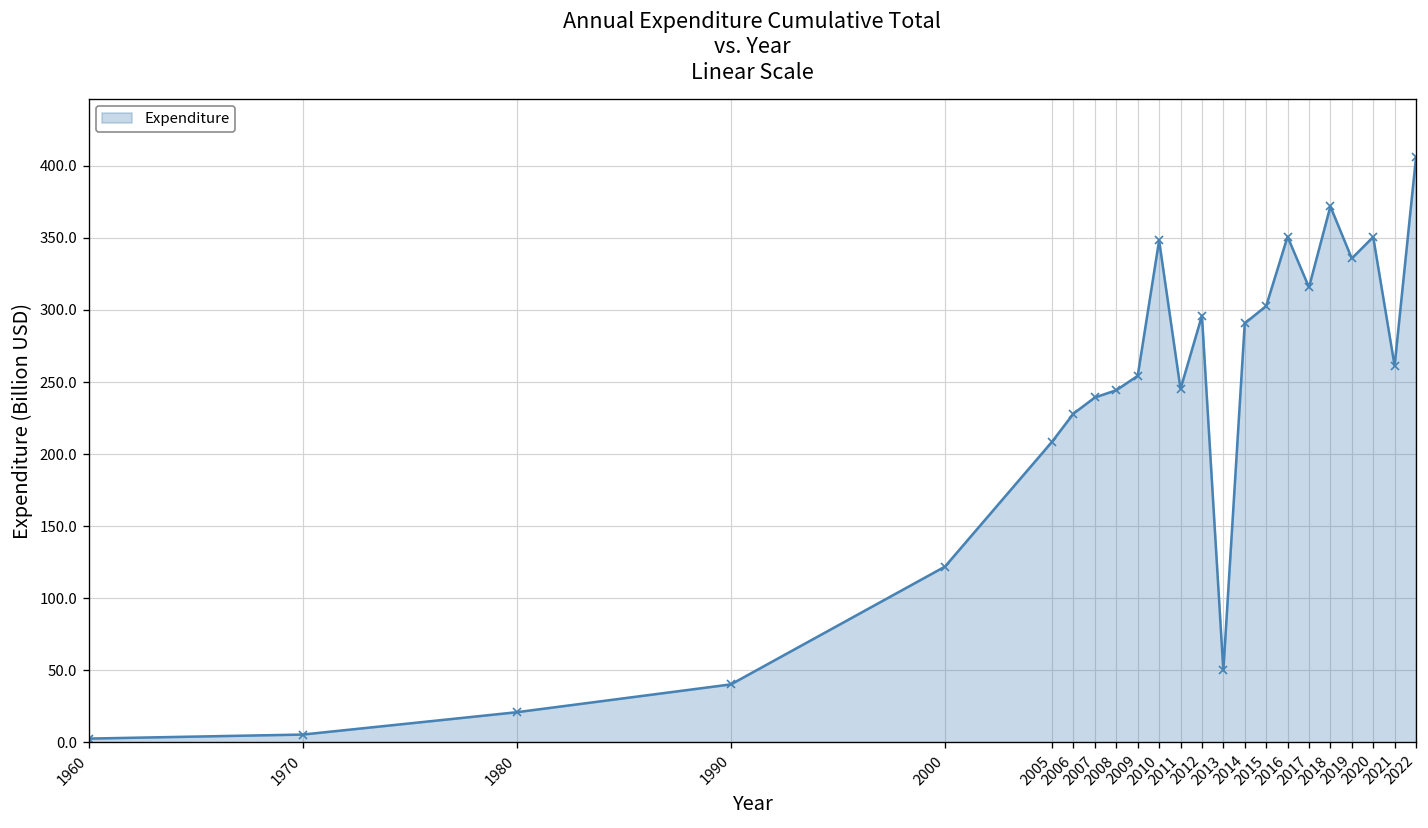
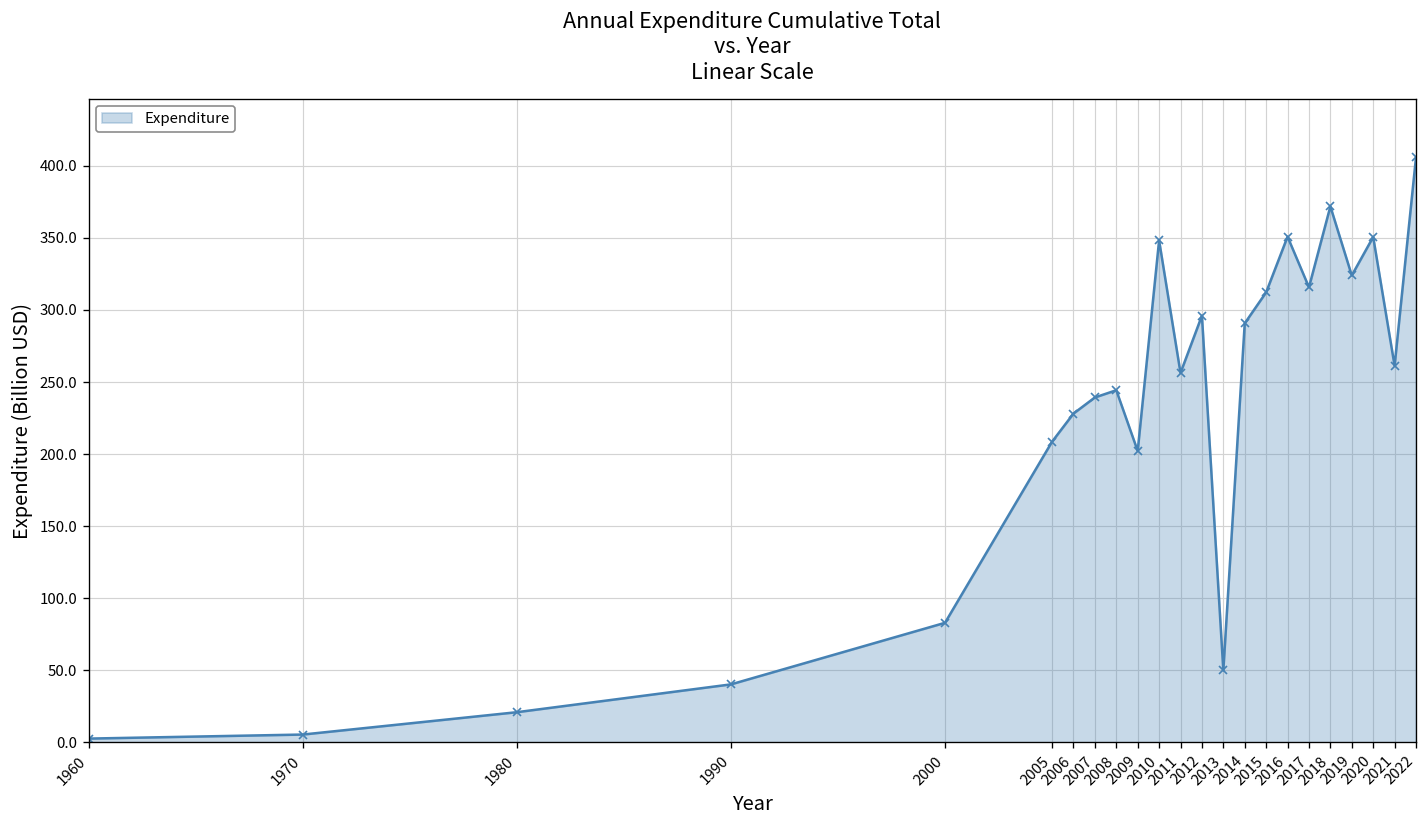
2000: 122 -> 83
2009: 254 -> 202
2011: 245 -> 256
2015: 303 -> 312
2019: 336 -> 324
